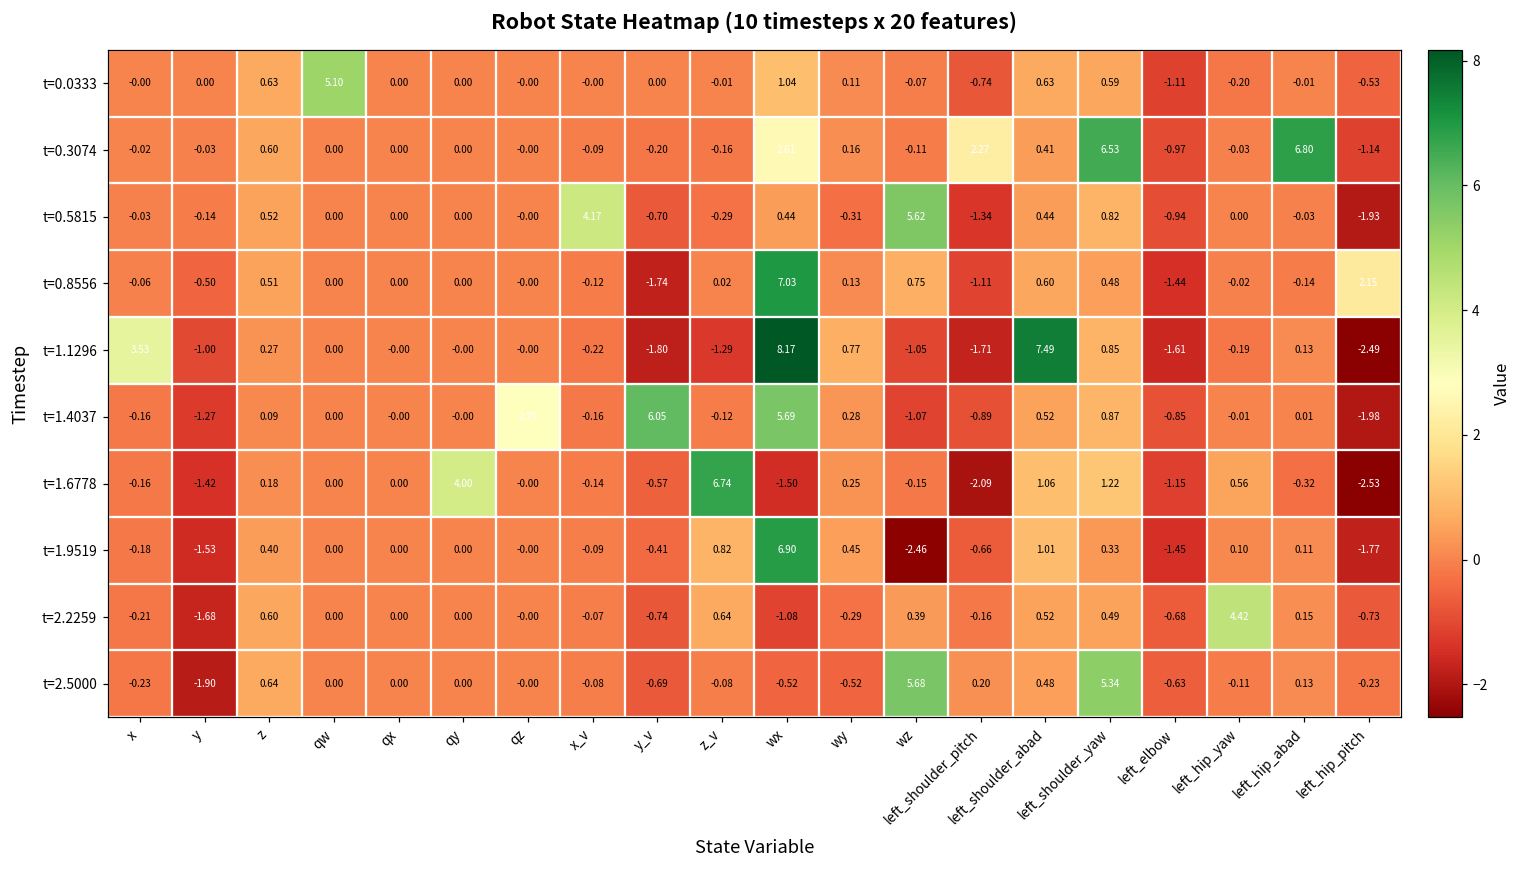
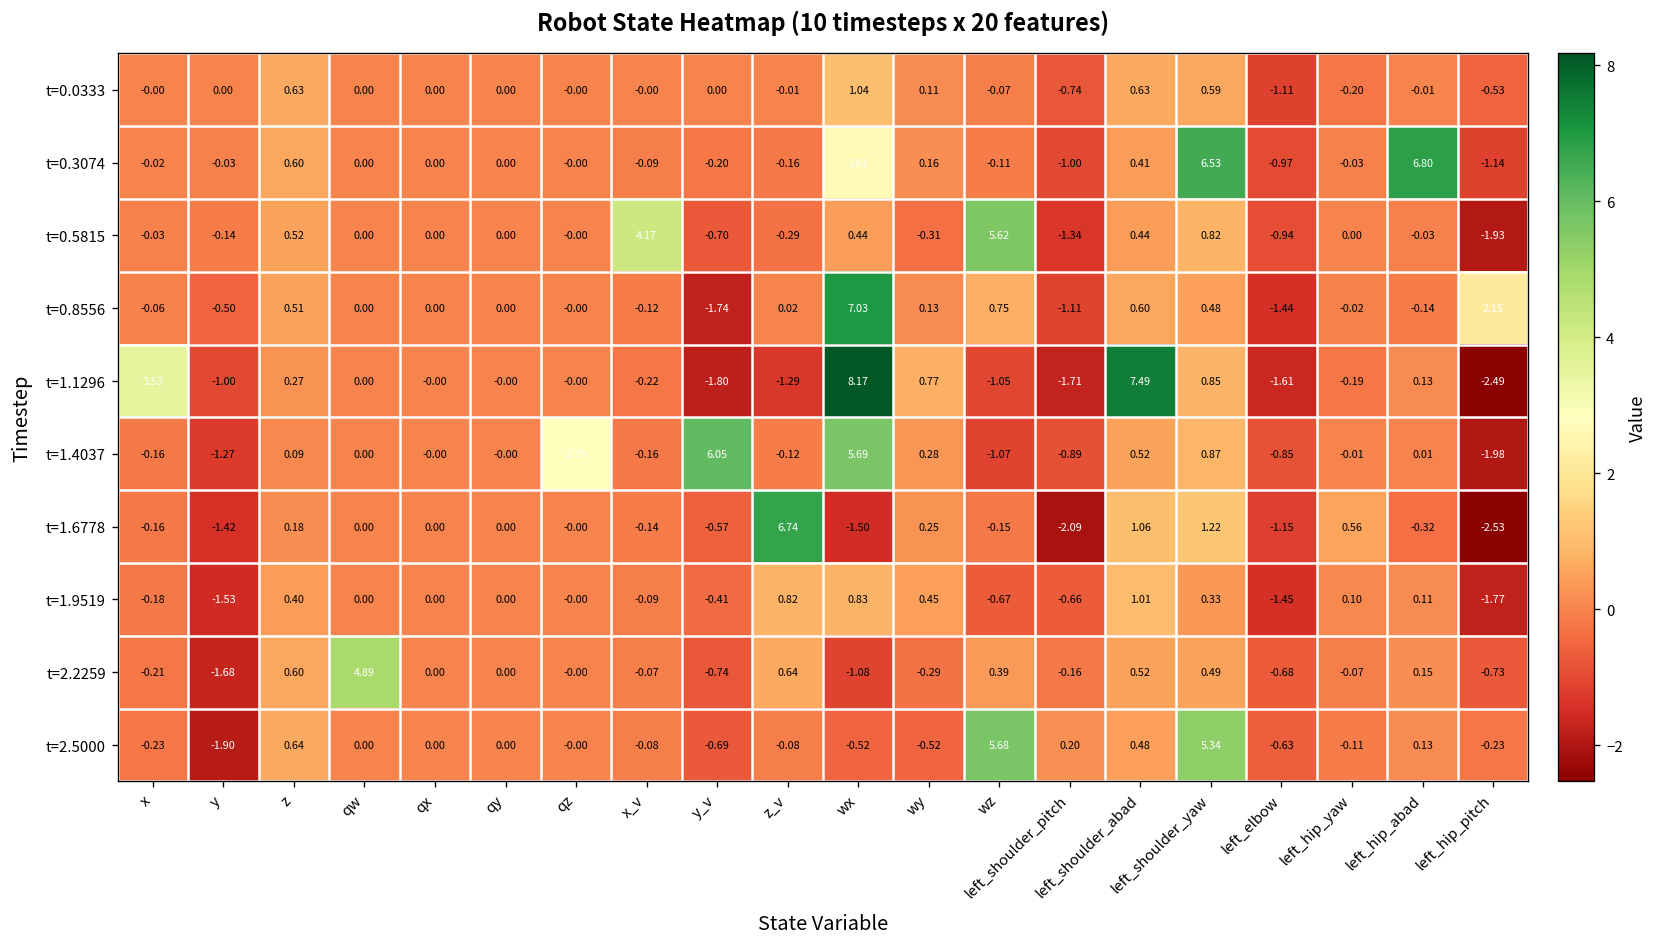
t=0.0333, qw: 5.10 -> 0.00
t=0.3074, left_shoulder_pitch: 2.27 -> -1.00
t=1.6778, qy: 4.00 -> 0.00
t=1.9519, wx: 6.90 -> 0.83
t=1.9519, wz: -2.46 -> -0.67
t=2.2259, qw: 0.00 -> 4.89
t=2.2259, left_hip_yaw: 4.42 -> -0.07
